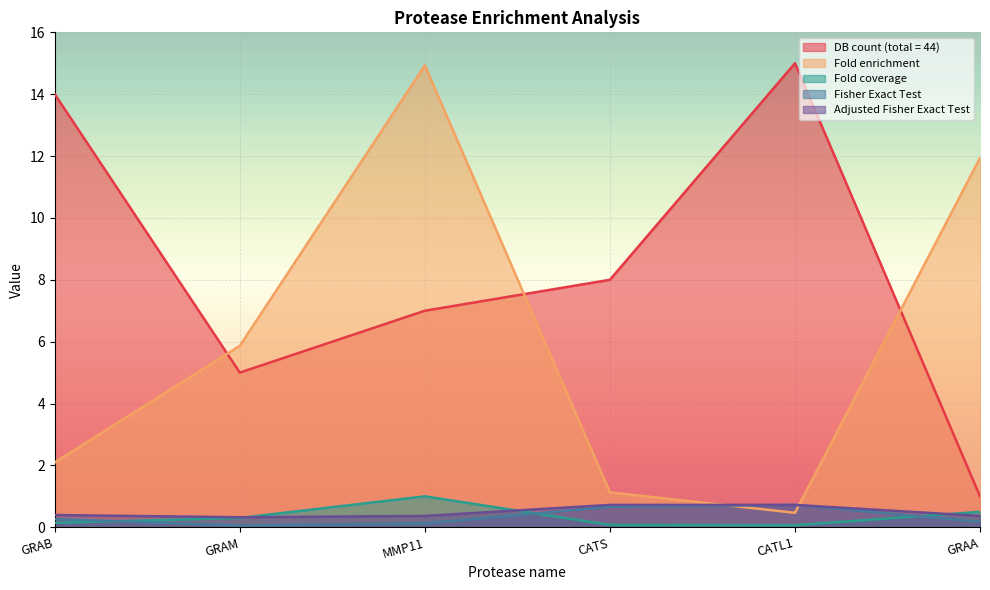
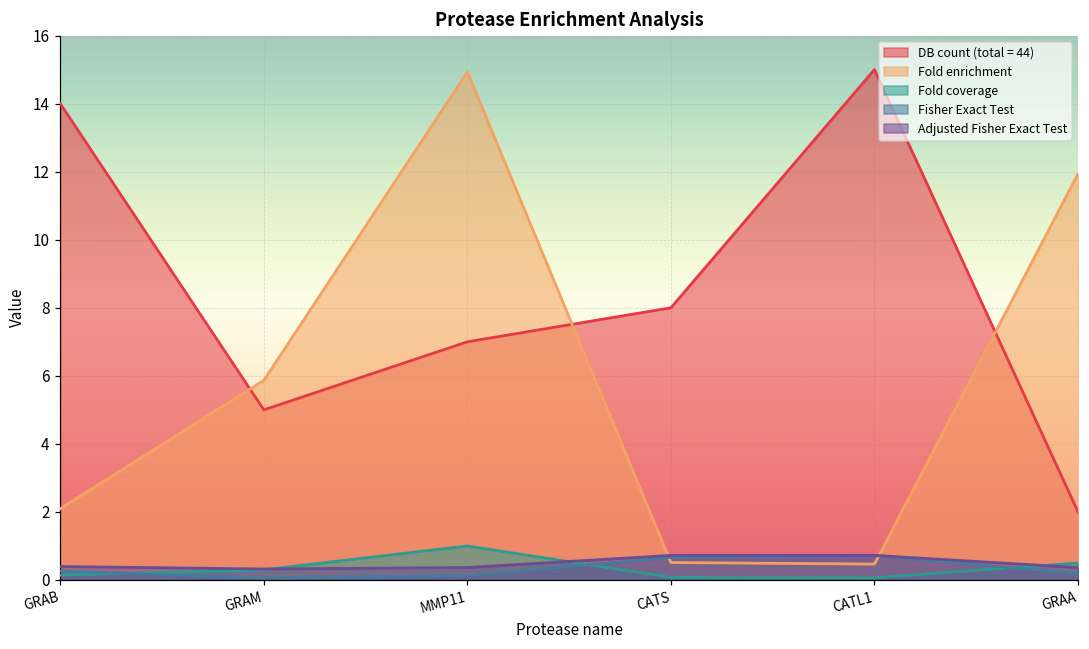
Fold enrichment, CATS: 1.1 -> 0.5
DB count (total = 44), GRAA: 1 -> 2
